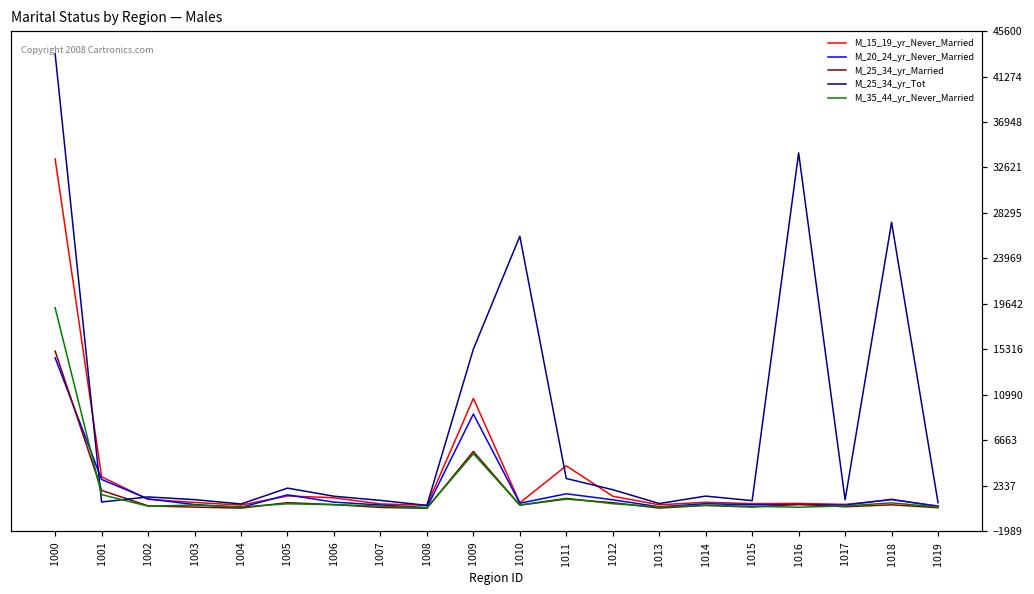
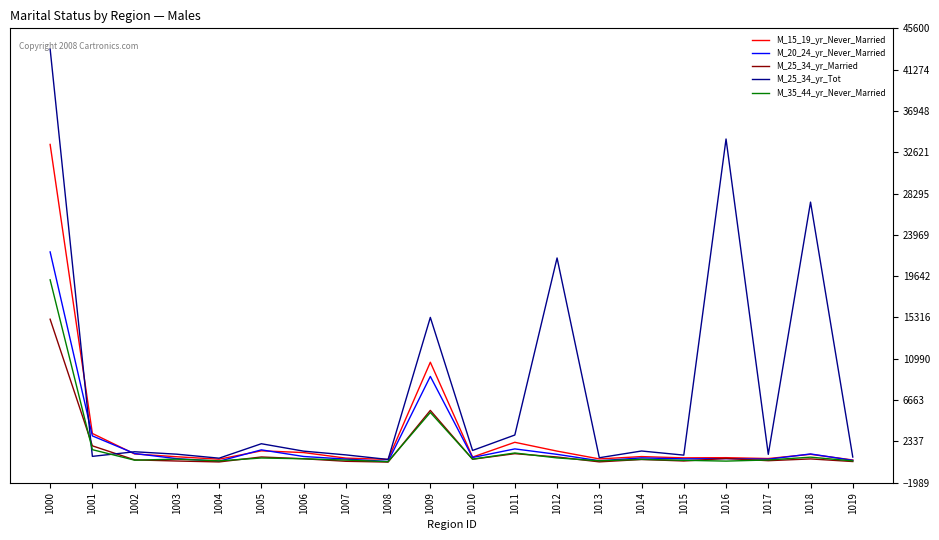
M_20_24_yr_Never_Married, 1000: 14000 -> 22000
M_25_34_yr_Tot, 1010: 26000 -> 1000
M_15_19_yr_Never_Married, 1011: 4000 -> 2000
M_25_34_yr_Tot, 1012: 2000 -> 22000
